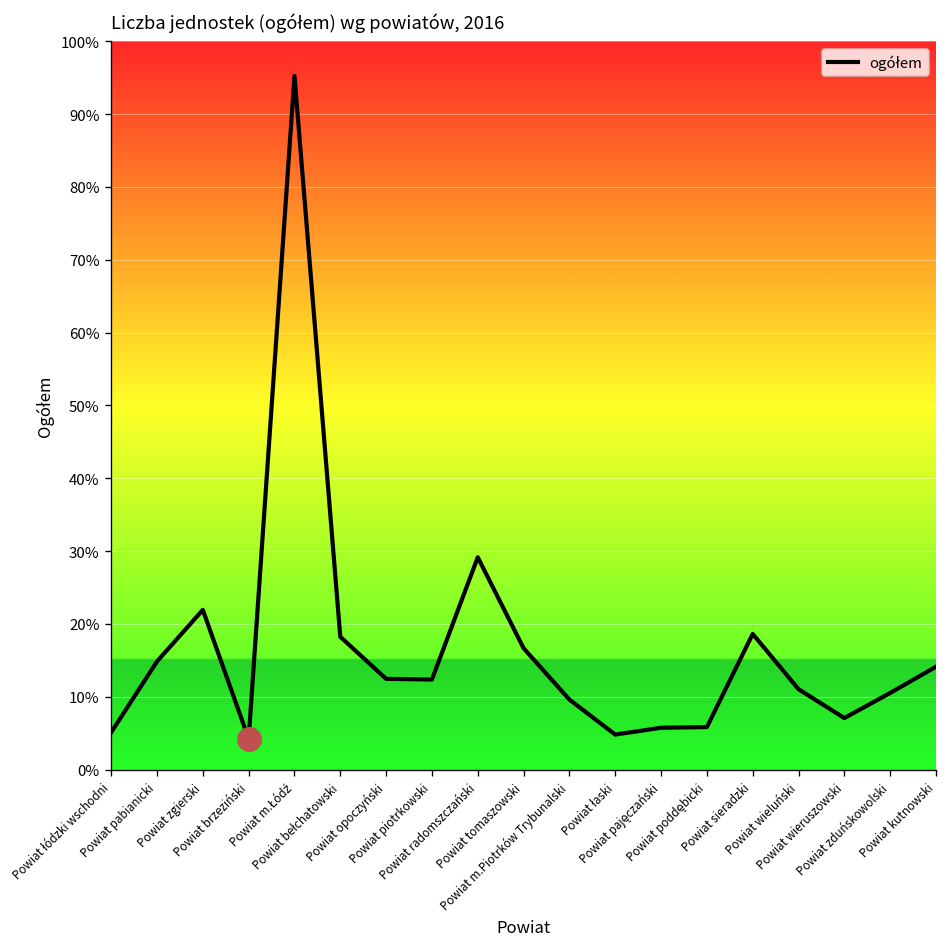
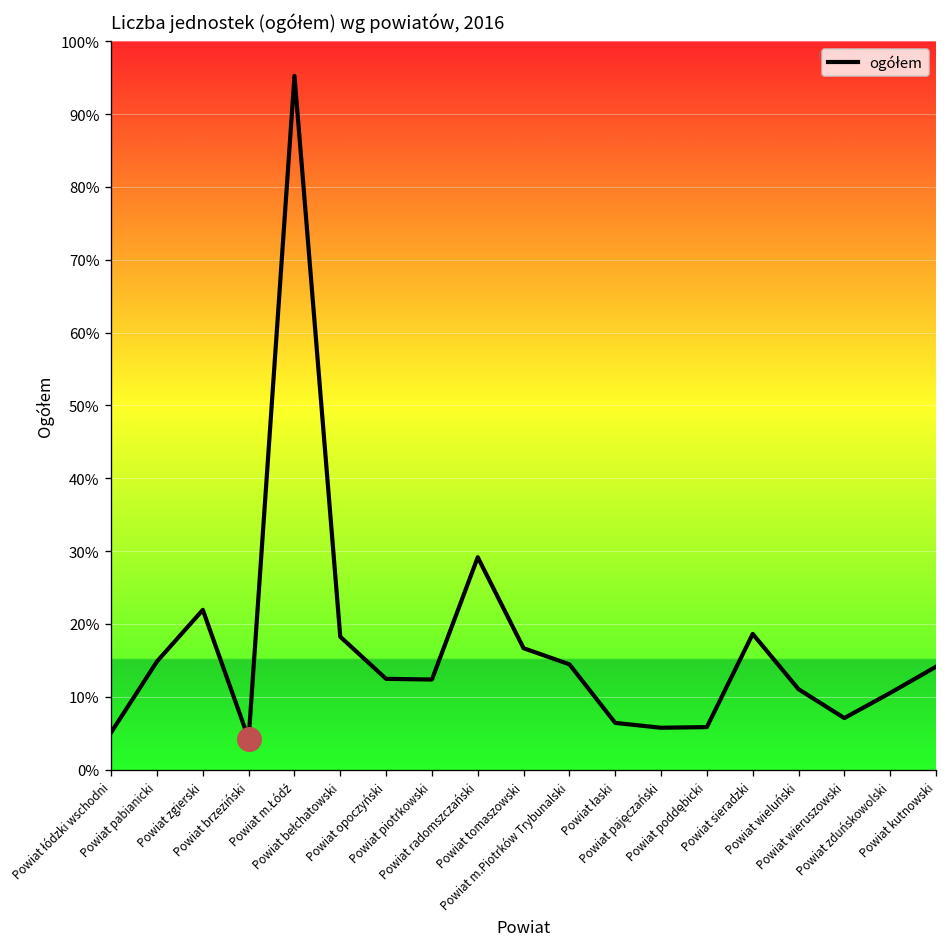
ogółem, Powiat m.Piotrków Trybunalski: 10% -> 14%
ogółem, Powiat łaski: 5% -> 6%
